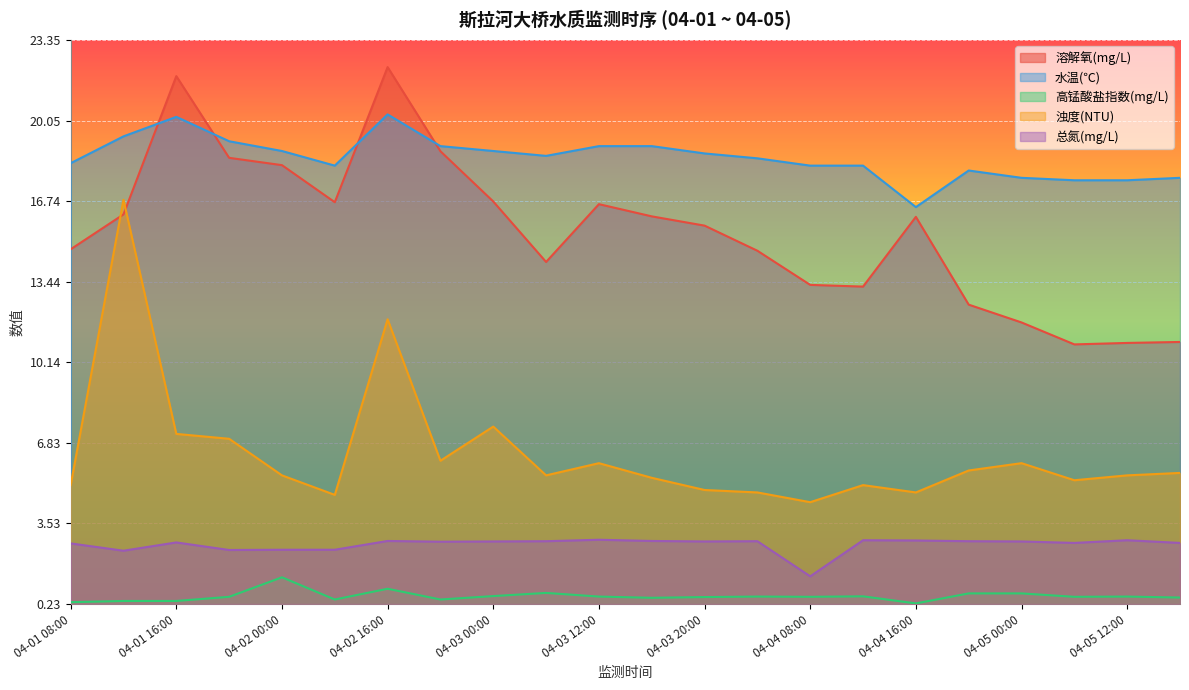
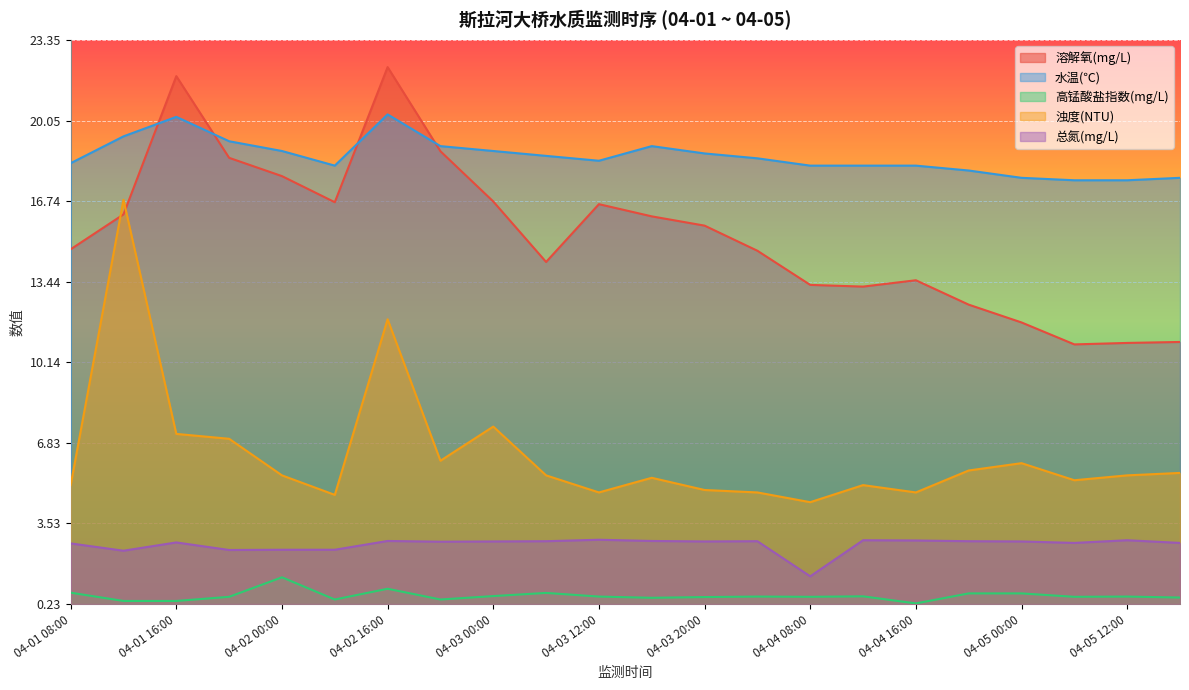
高锰酸盐指数(mg/L), 04-01 08:00: 0.3 -> 0.7
溶解氧(mg/L), 04-02 00:00: 18.2 -> 17.8
水温(℃), 04-03 12:00: 19.0 -> 18.4
浊度(NTU), 04-03 12:00: 6.0 -> 4.8
溶解氧(mg/L), 04-04 16:00: 16.1 -> 13.5
水温(℃), 04-04 16:00: 16.5 -> 18.2
